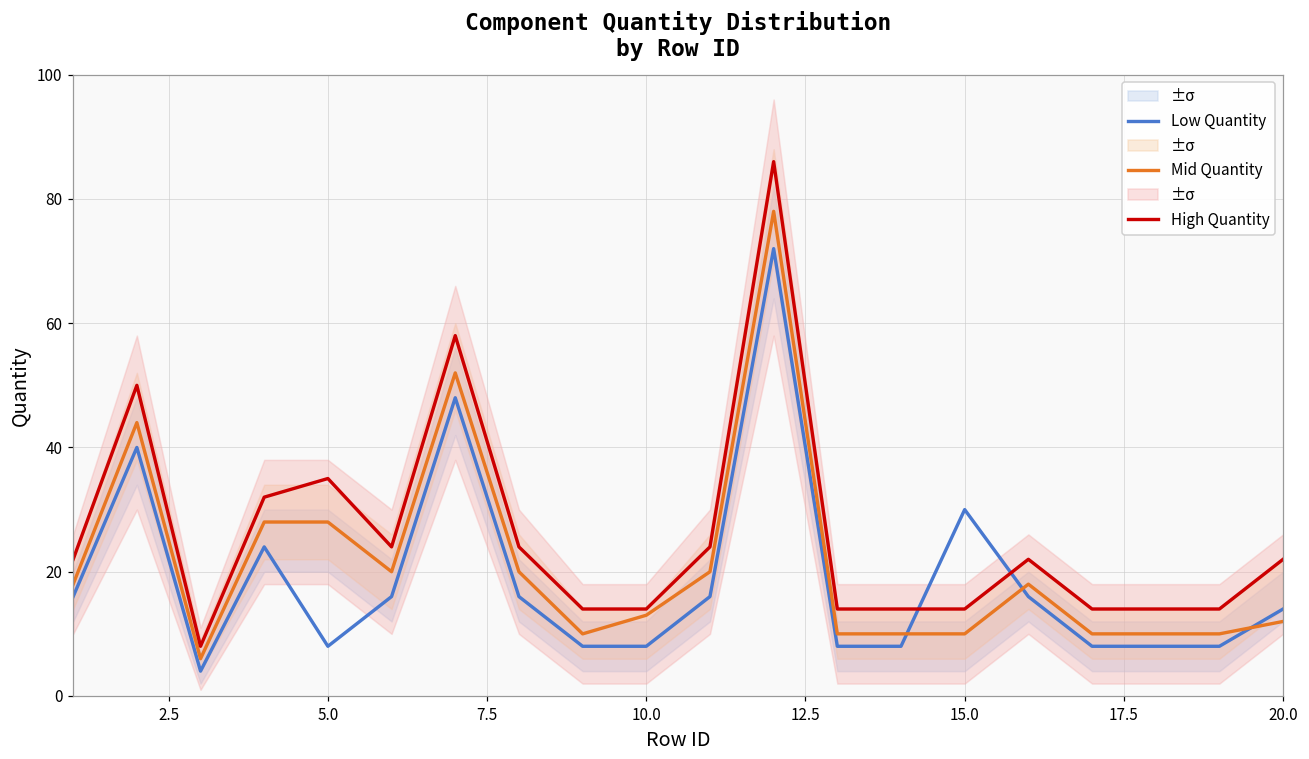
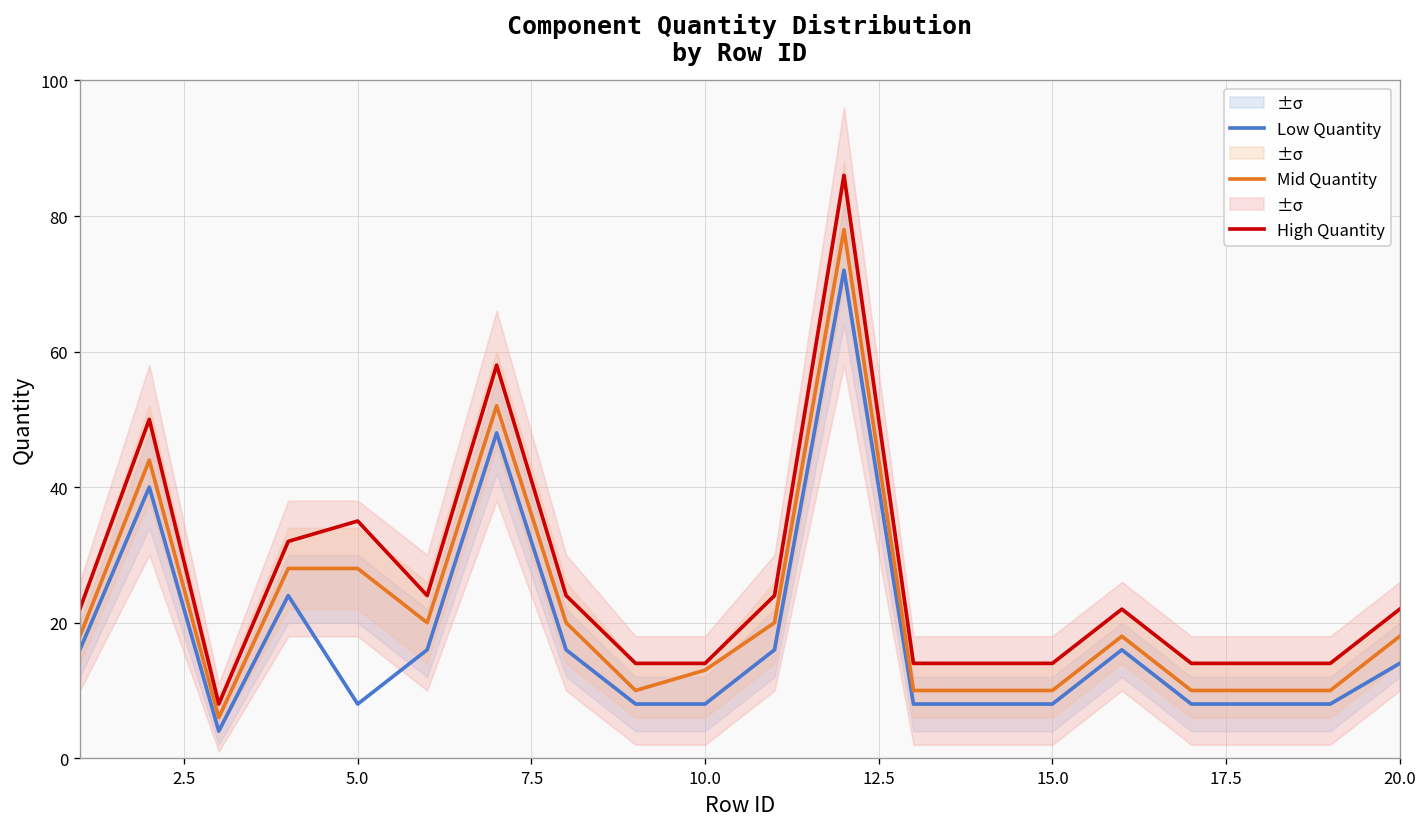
Low Quantity, 15.0: 30 -> 8
Mid Quantity, 20.0: 12 -> 18
